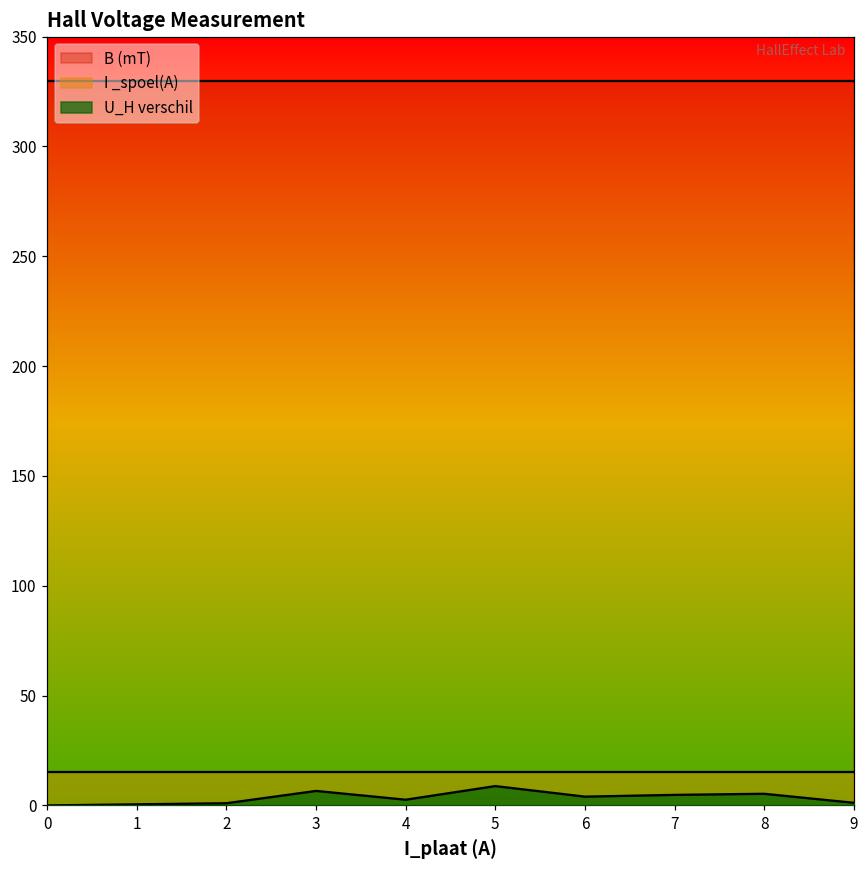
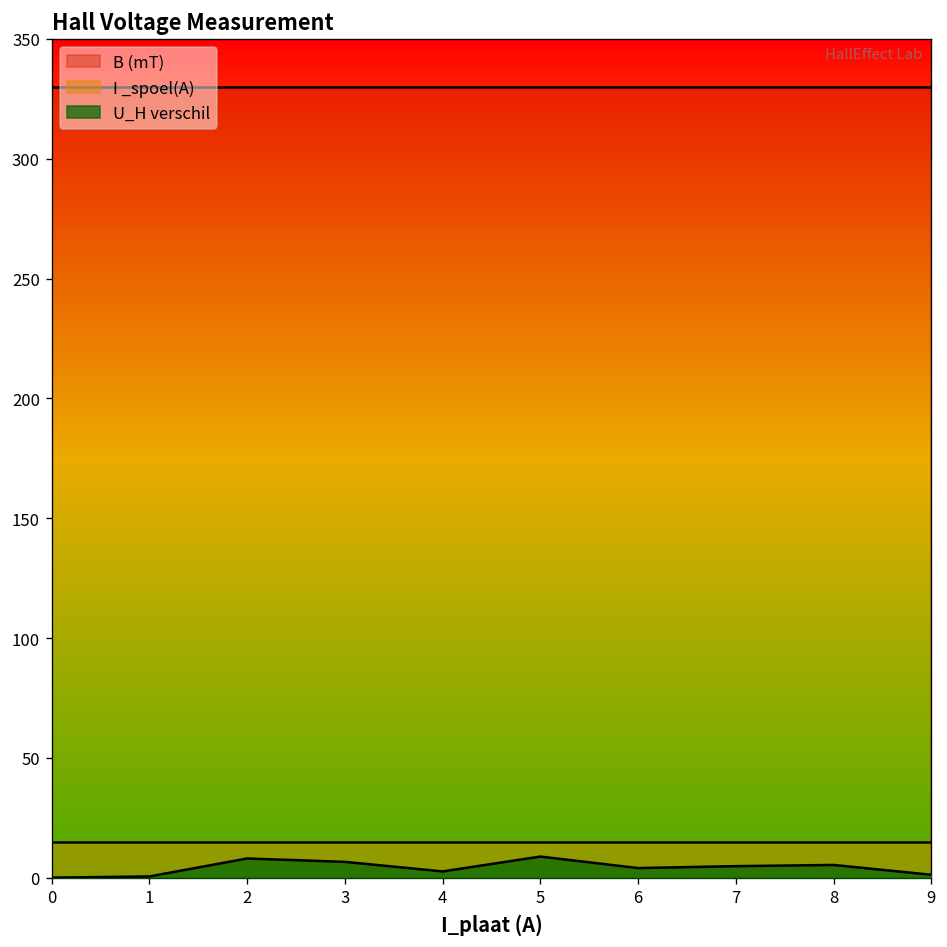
U_H verschil, 2: 1 -> 8
